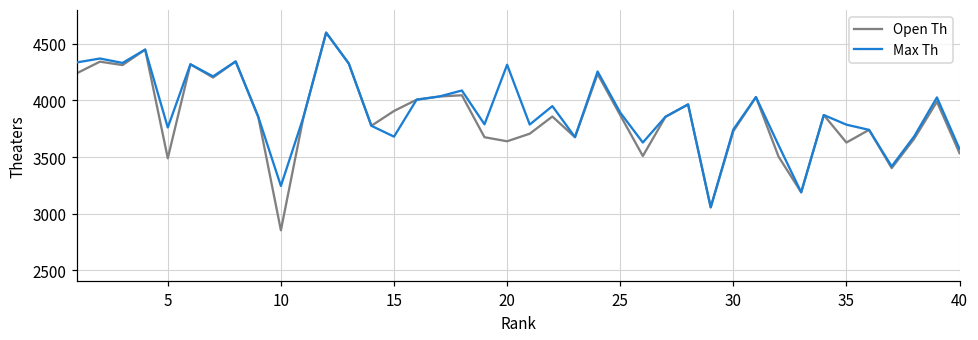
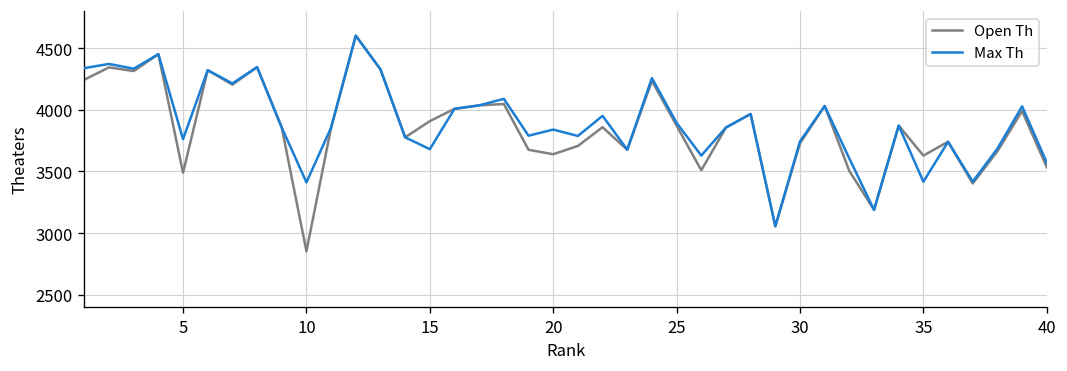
Max Th, 10: 3240 -> 3410
Max Th, 20: 4320 -> 3840
Max Th, 35: 3790 -> 3420
